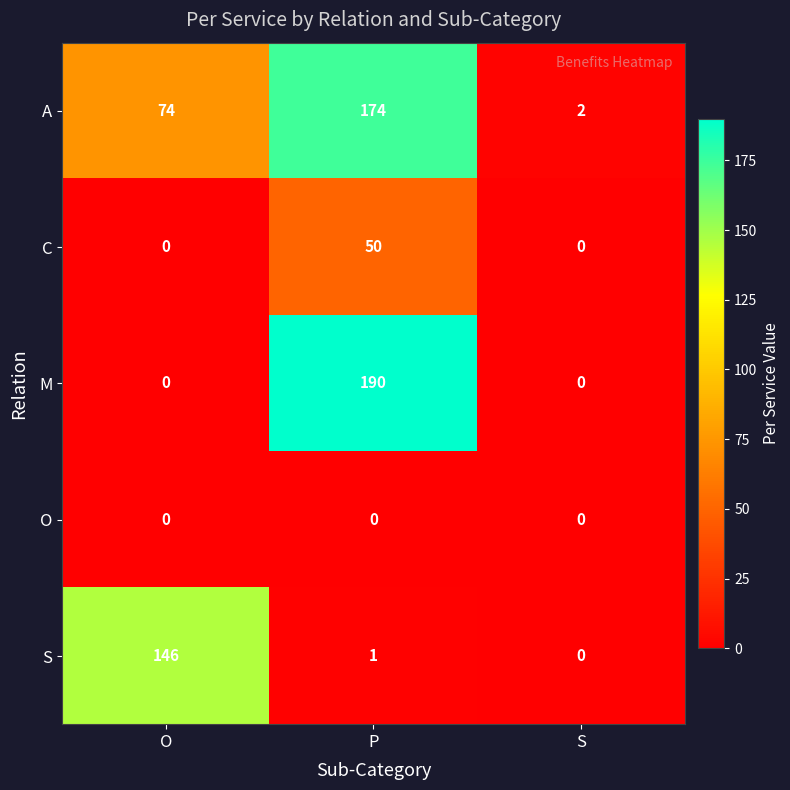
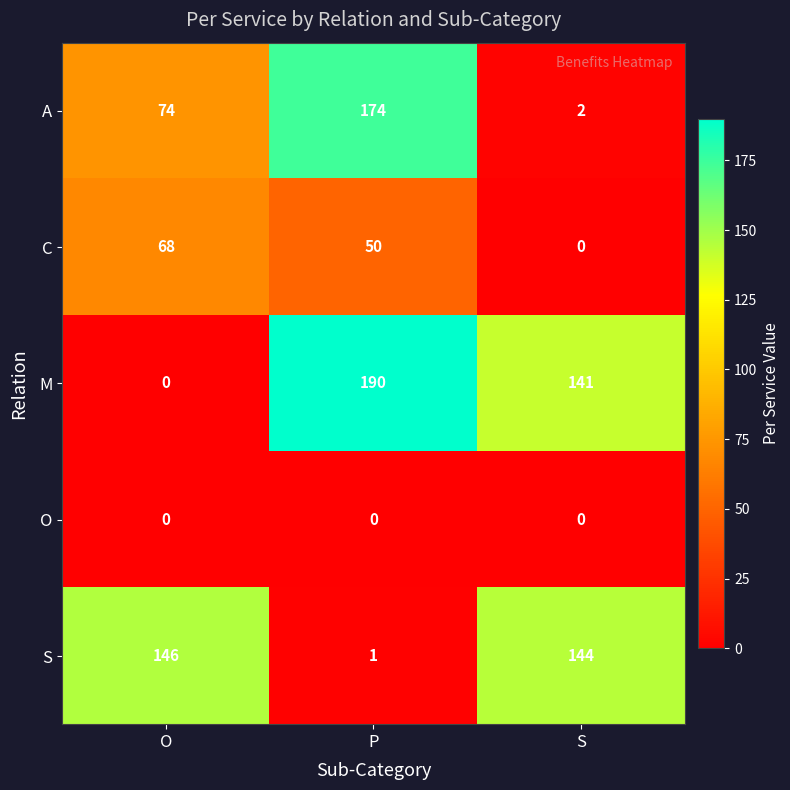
C, O: 0 -> 68
M, S: 0 -> 141
S, S: 0 -> 144
